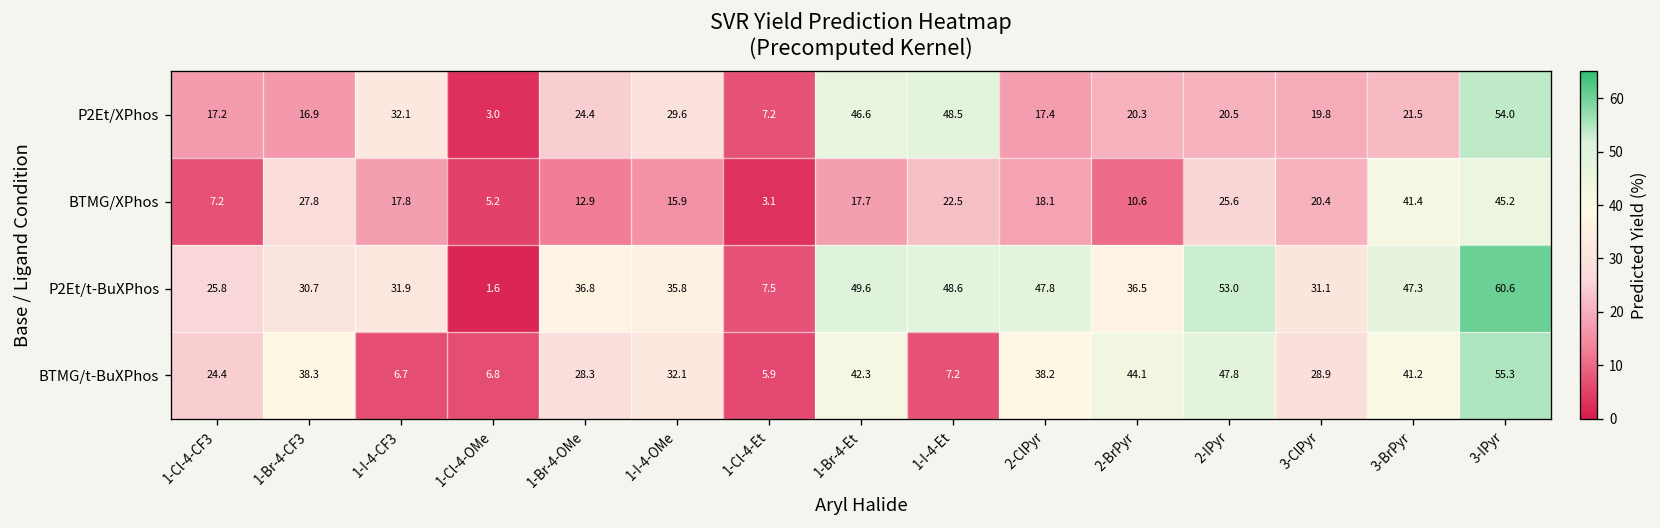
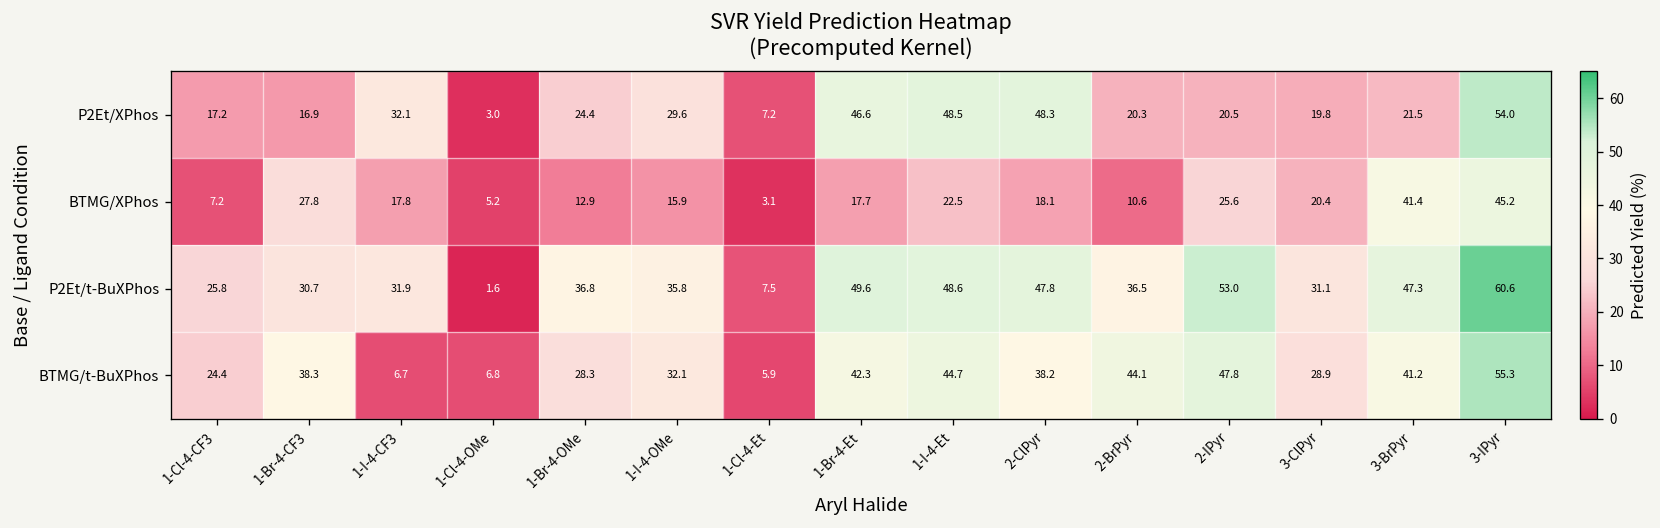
P2Et/XPhos, 2-ClPyr: 17.4 -> 48.3
BTMG/t-BuXPhos, 1-I-4-Et: 7.2 -> 44.7
